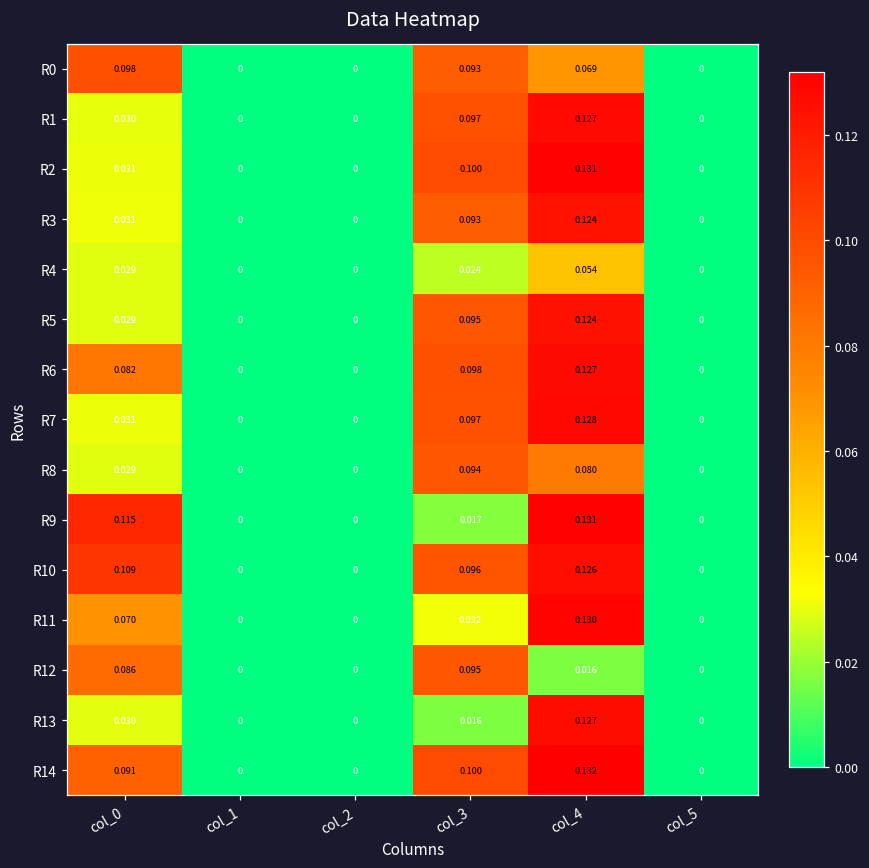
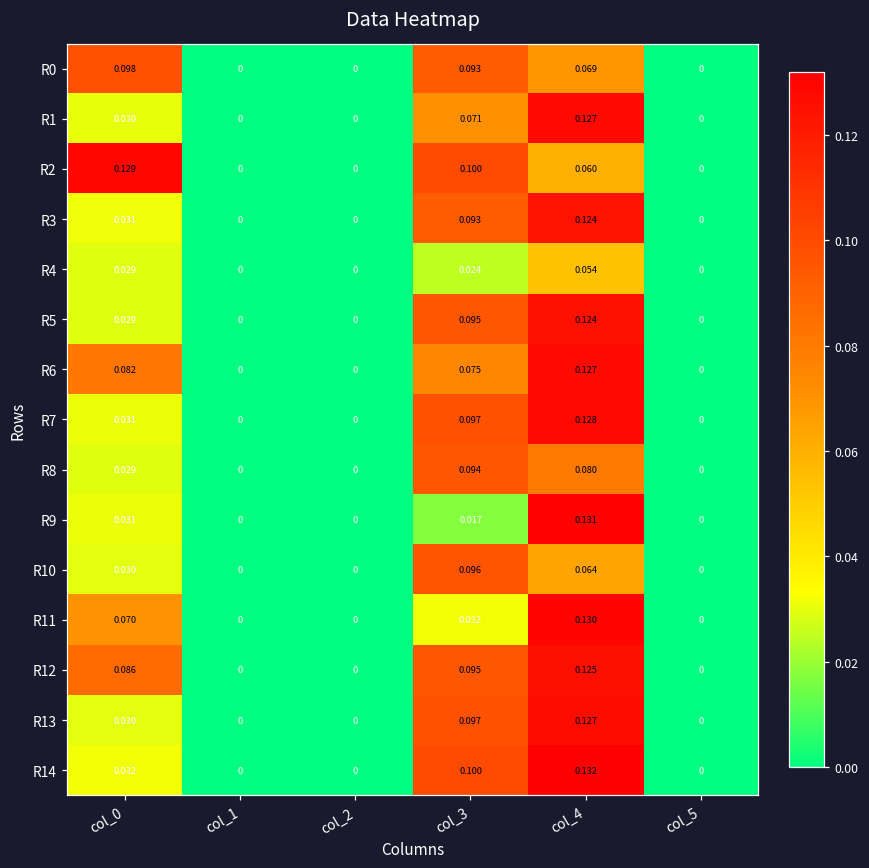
R1, col_3: 0.097 -> 0.071
R2, col_0: 0.031 -> 0.129
R2, col_4: 0.131 -> 0.060
R6, col_3: 0.098 -> 0.075
R9, col_0: 0.115 -> 0.031
R10, col_0: 0.109 -> 0.030
R10, col_4: 0.126 -> 0.064
R12, col_4: 0.016 -> 0.125
R13, col_3: 0.016 -> 0.097
R14, col_0: 0.091 -> 0.032
